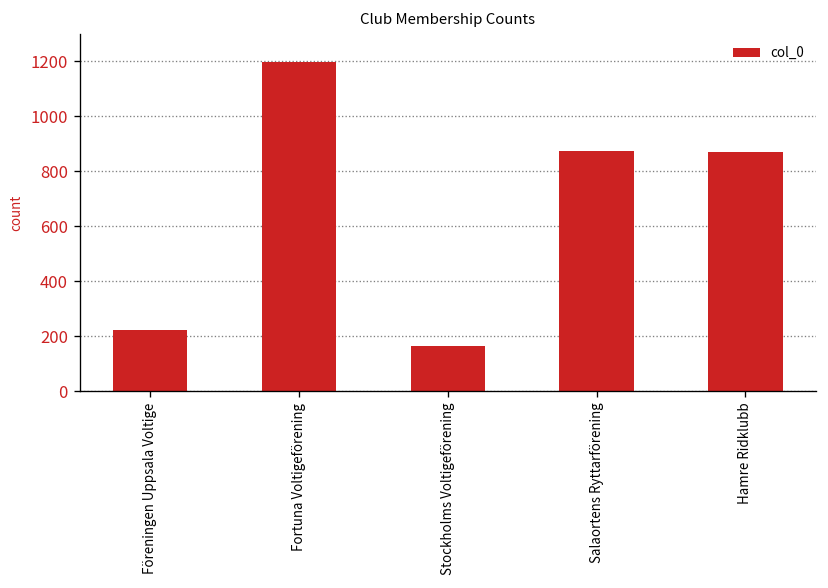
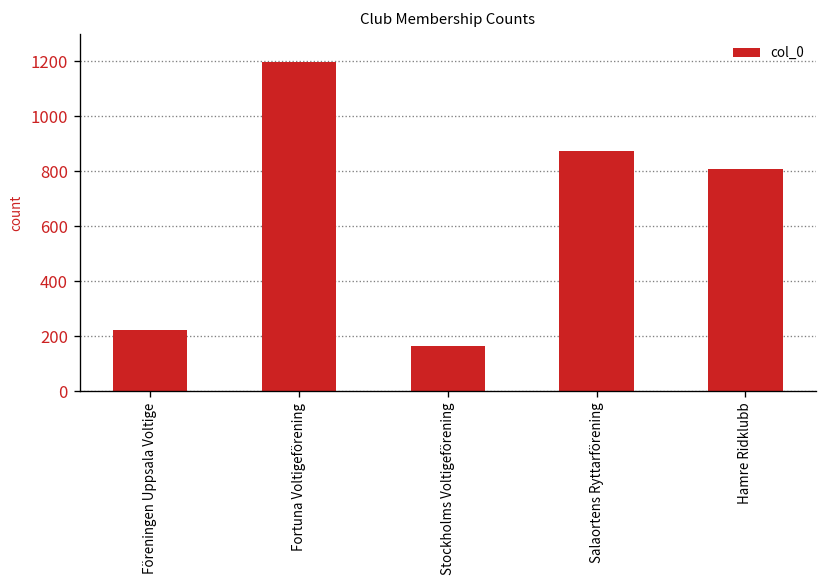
Hamre Ridklubb: 870 -> 810
